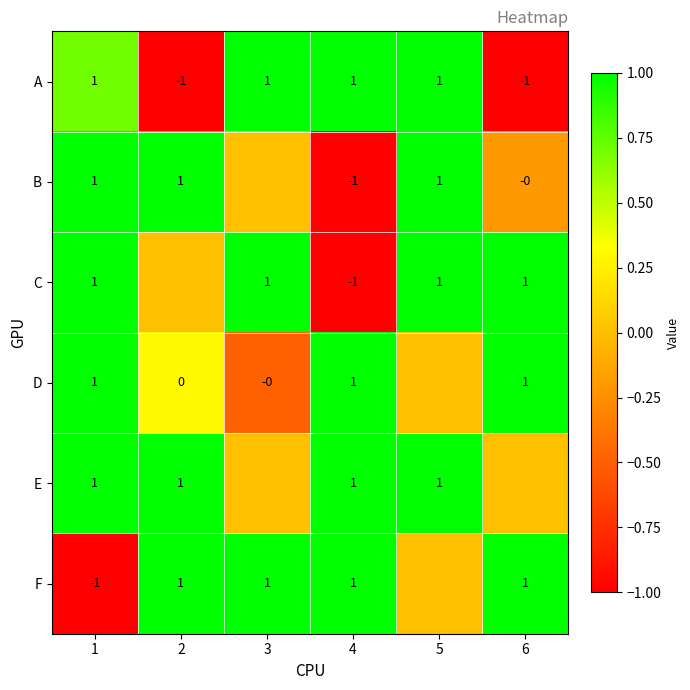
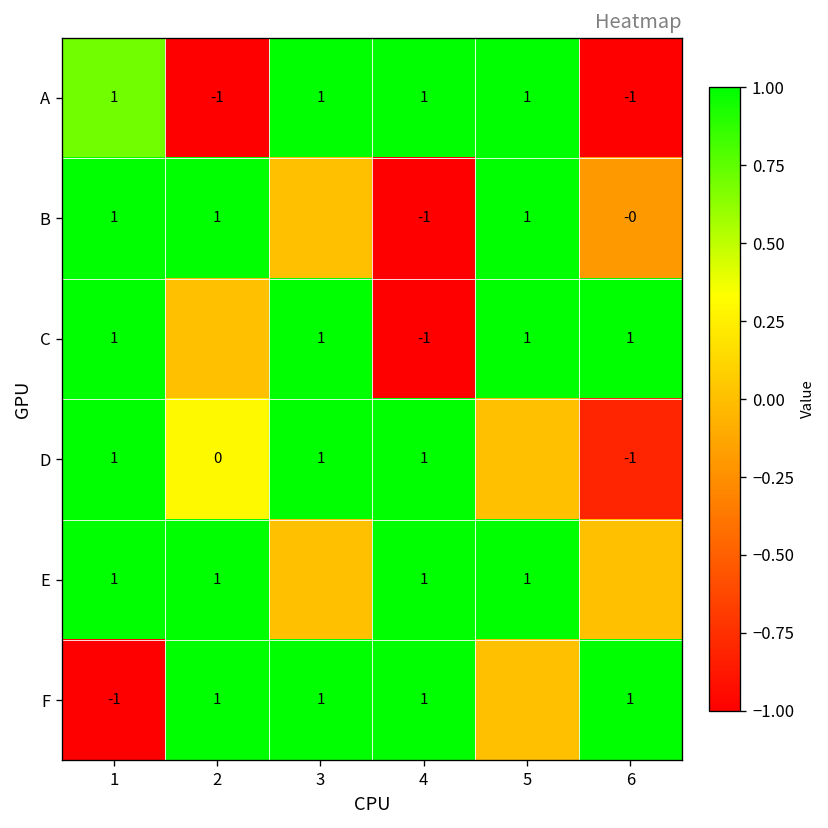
D, 3: -0 -> 1
D, 6: 1 -> -1
